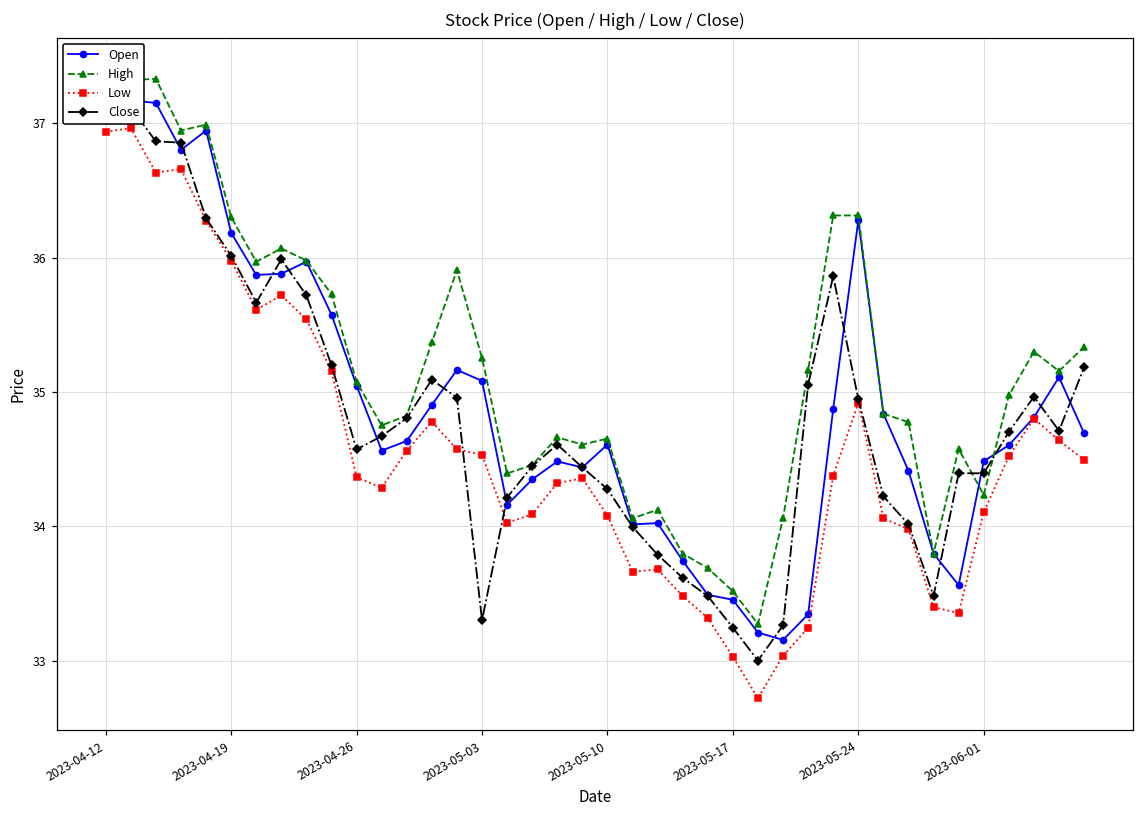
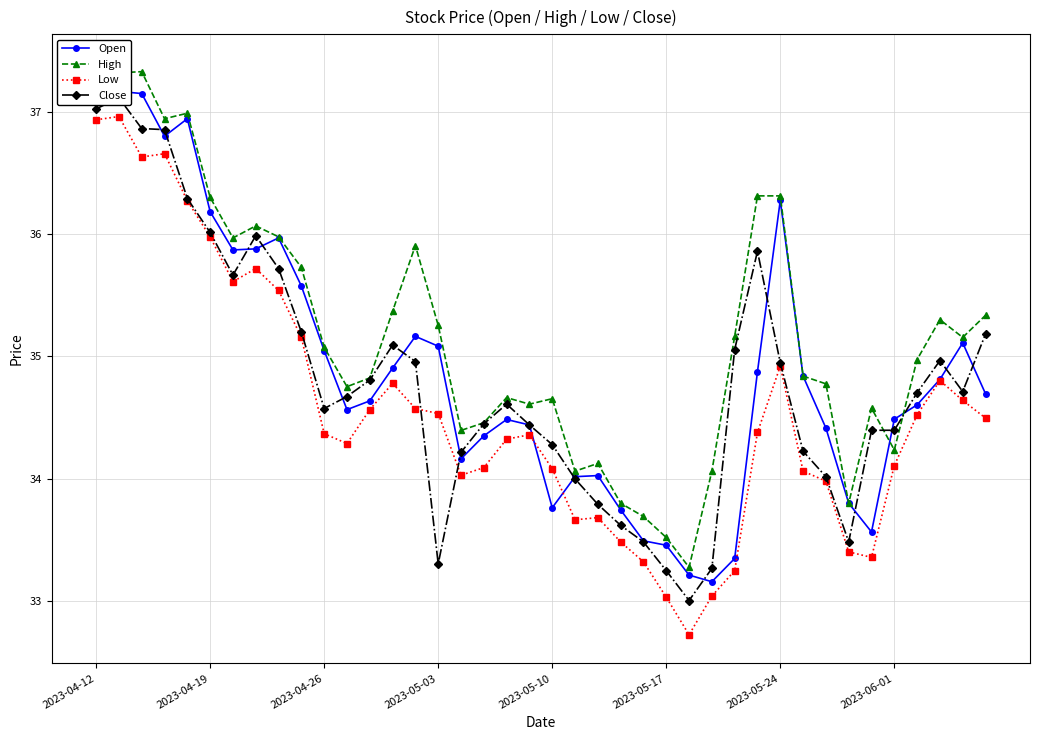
Open, 2023-05-10: 34.61 -> 33.76
